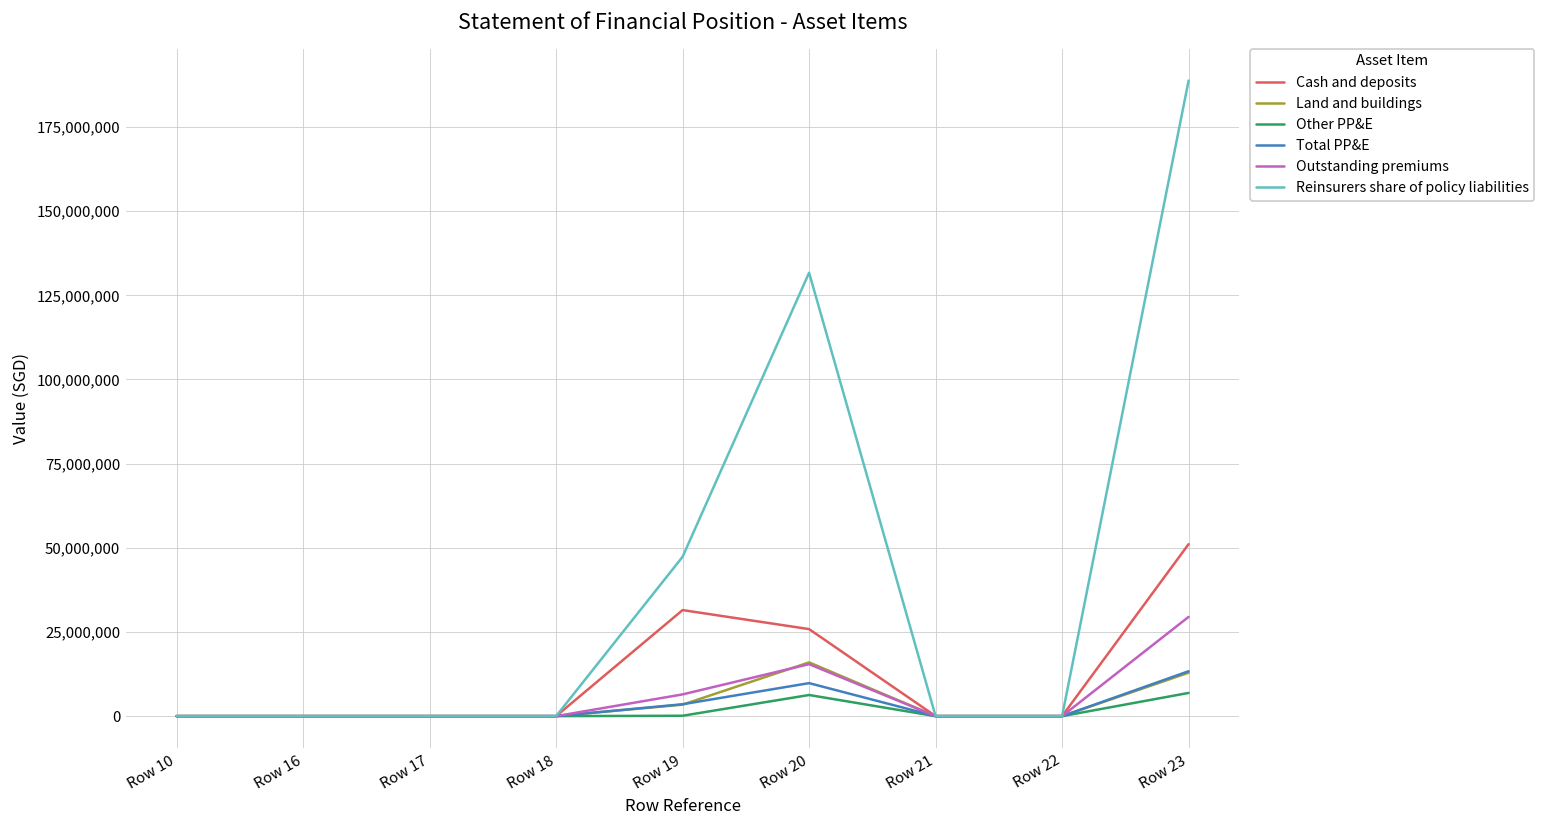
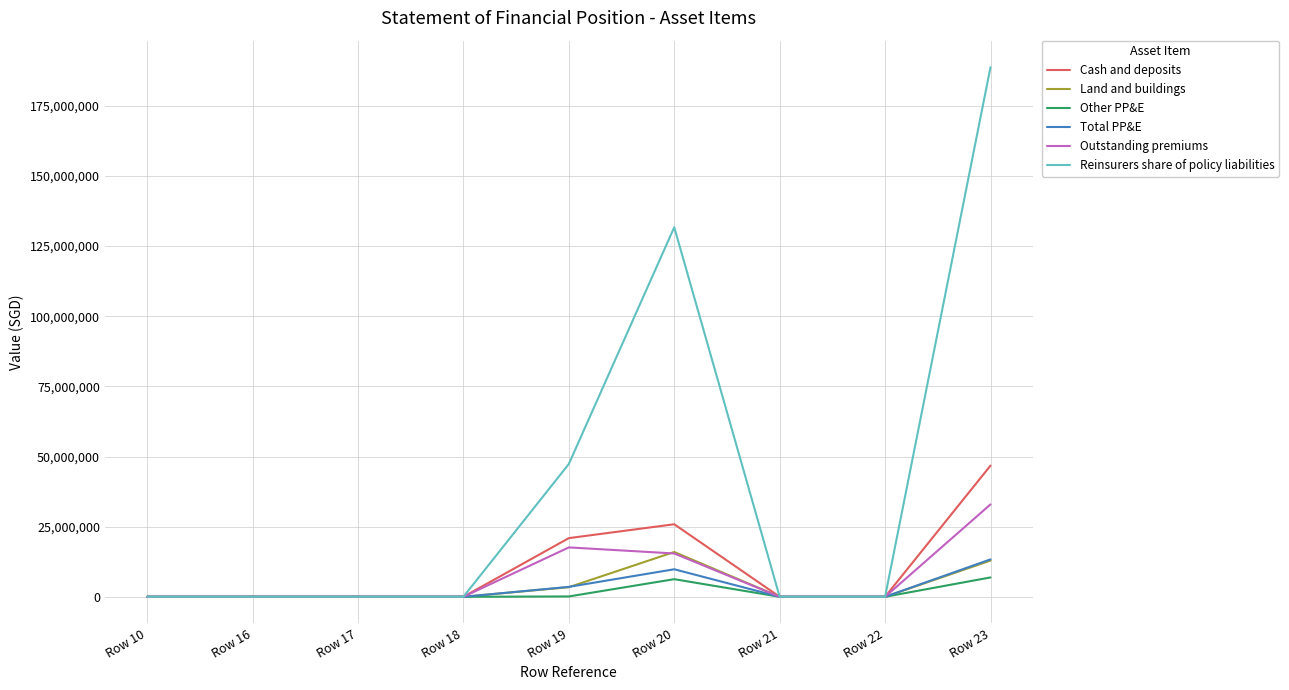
Cash and deposits, Row 19: 32,000,000 -> 21,000,000
Outstanding premiums, Row 19: 6,000,000 -> 18,000,000
Cash and deposits, Row 23: 51,000,000 -> 47,000,000
Outstanding premiums, Row 23: 29,000,000 -> 33,000,000
